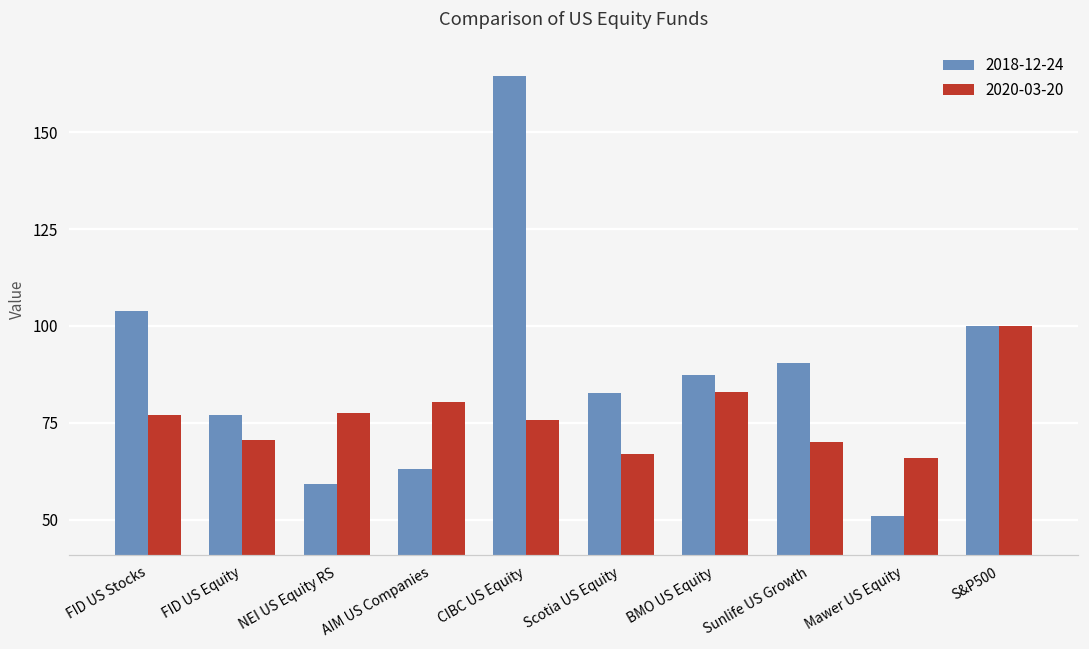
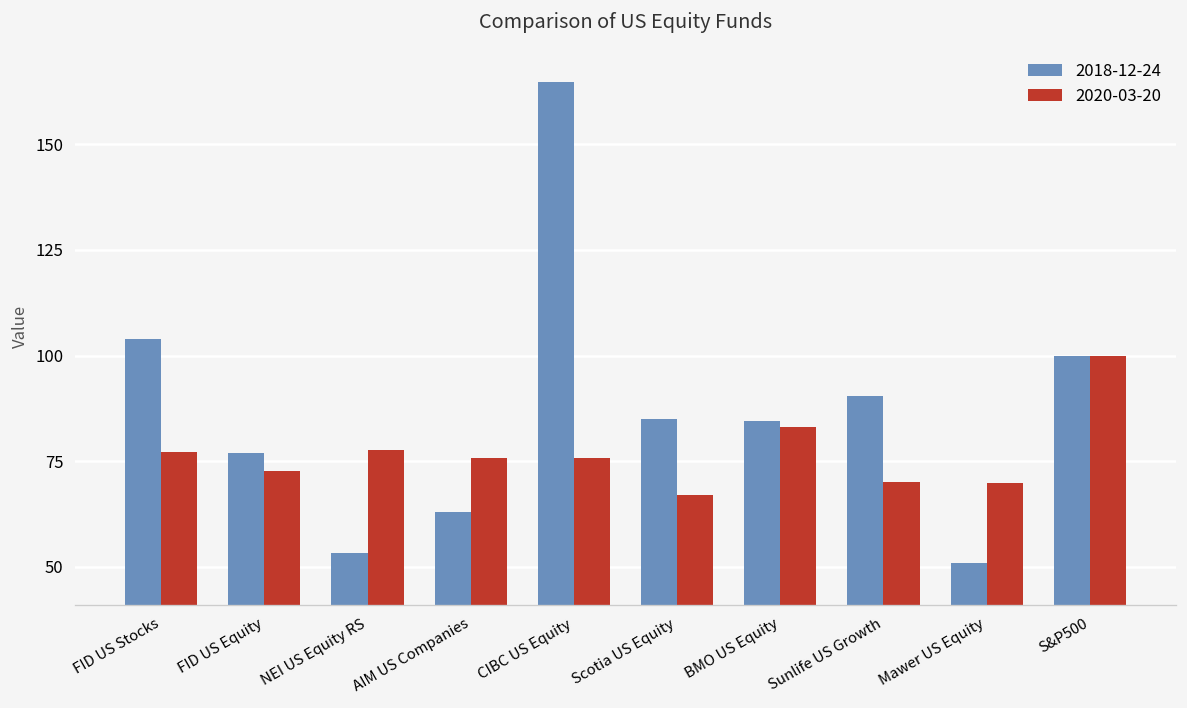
2020-03-20, FID US Equity: 70 -> 73
2018-12-24, NEI US Equity RS: 59 -> 53
2020-03-20, AIM US Companies: 80 -> 76
2018-12-24, Scotia US Equity: 83 -> 85
2018-12-24, BMO US Equity: 87 -> 85
2020-03-20, Mawer US Equity: 66 -> 70
